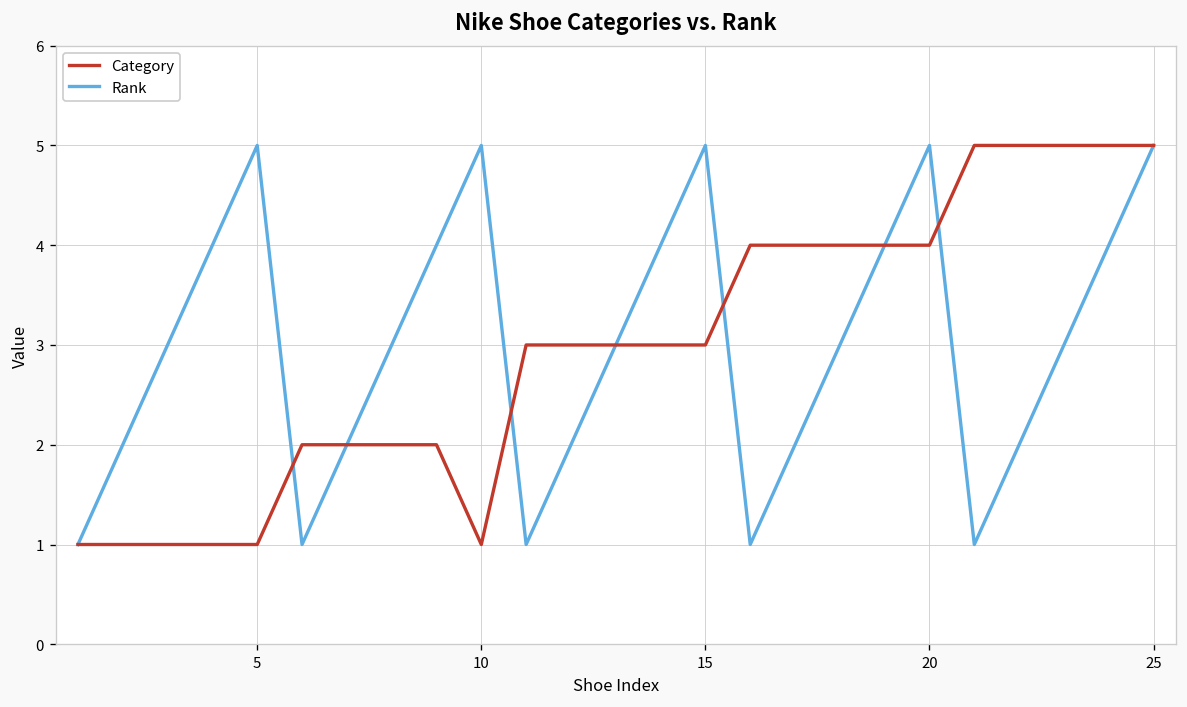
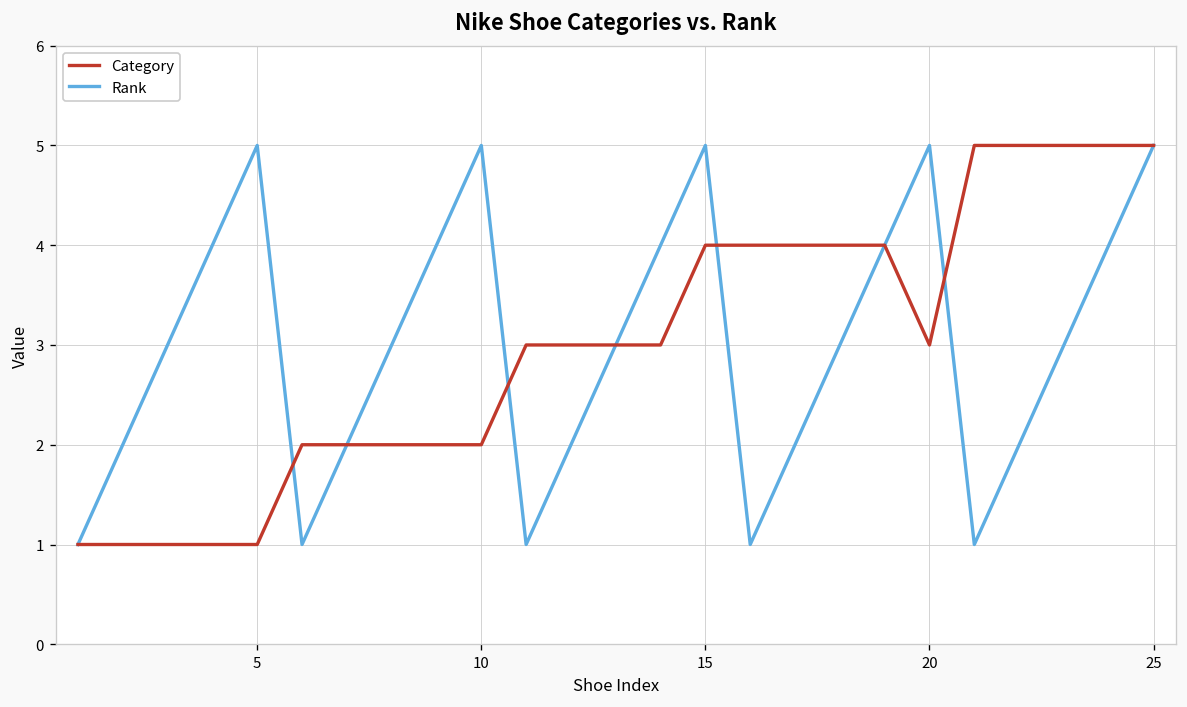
Category, 10: 1 -> 2
Category, 15: 3 -> 4
Category, 20: 4 -> 3
